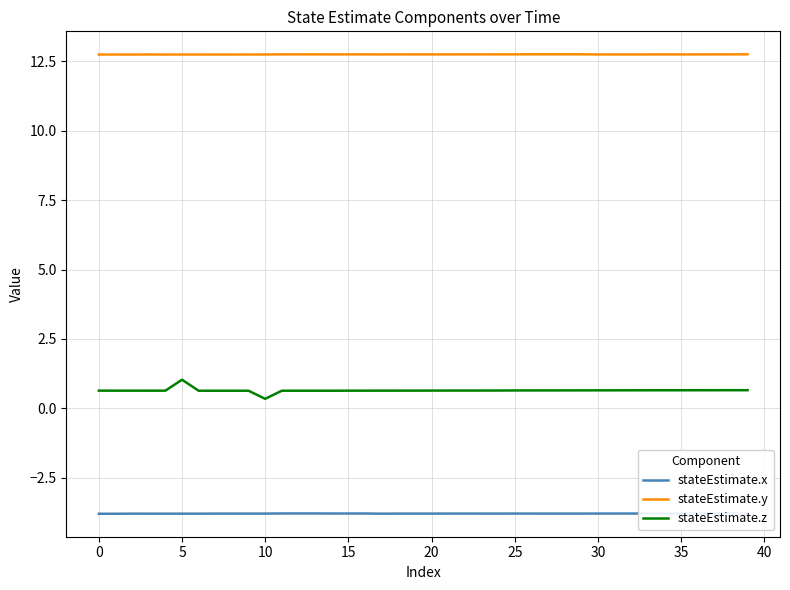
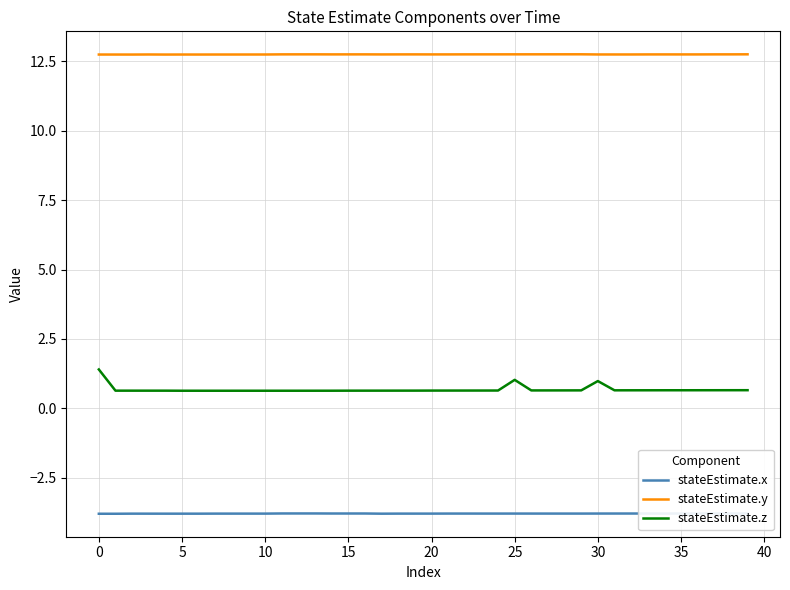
stateEstimate.z, 0: 0.6 -> 1.4
stateEstimate.z, 5: 1.0 -> 0.6
stateEstimate.z, 10: 0.3 -> 0.6
stateEstimate.z, 25: 0.6 -> 1.0
stateEstimate.z, 30: 0.6 -> 1.0
